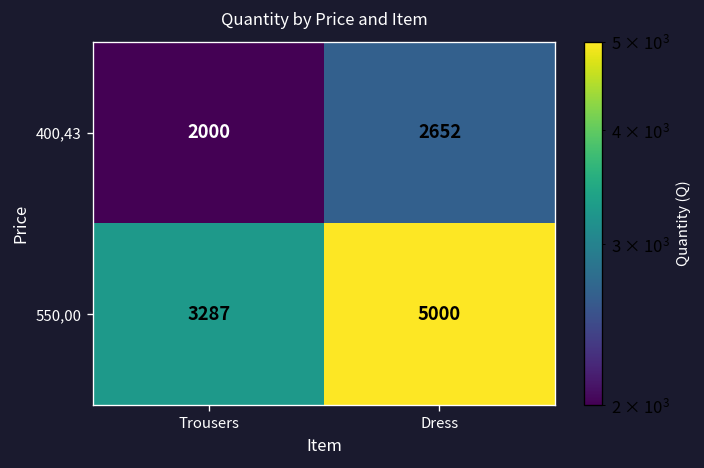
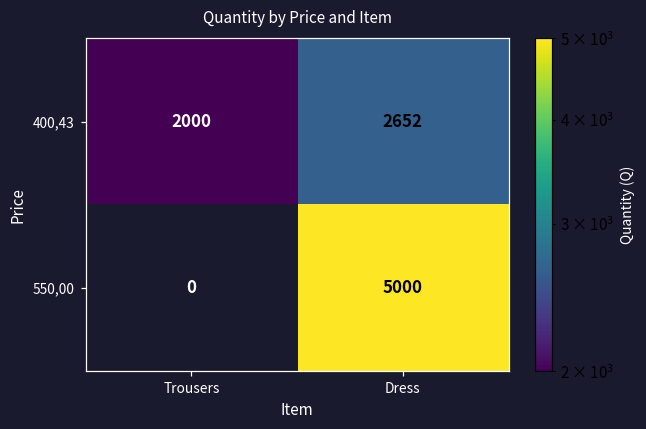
550,00, Trousers: 3287 -> 0
